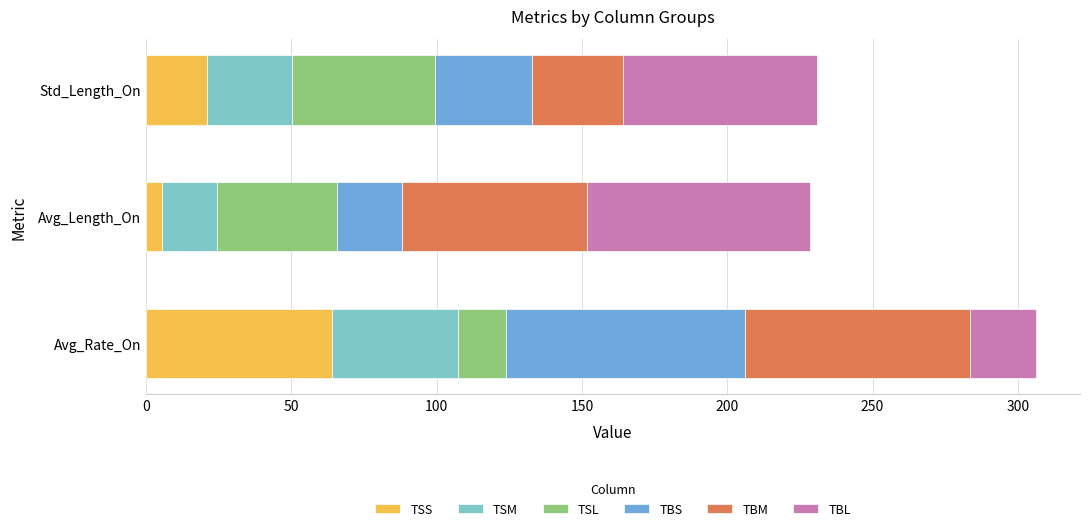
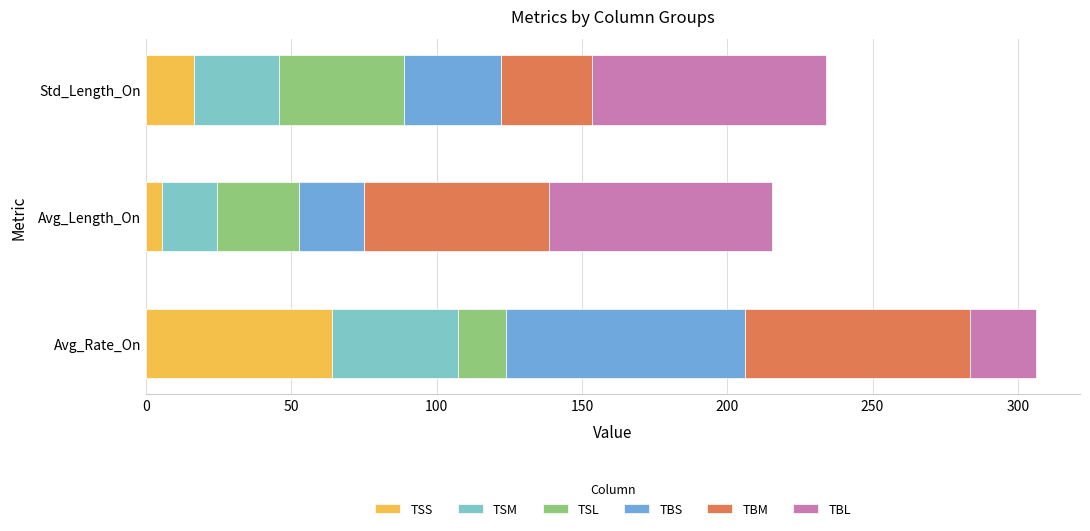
TSS, Std_Length_On: 21 -> 16
TSL, Std_Length_On: 49 -> 43
TBL, Std_Length_On: 67 -> 81
TSL, Avg_Length_On: 41 -> 28
